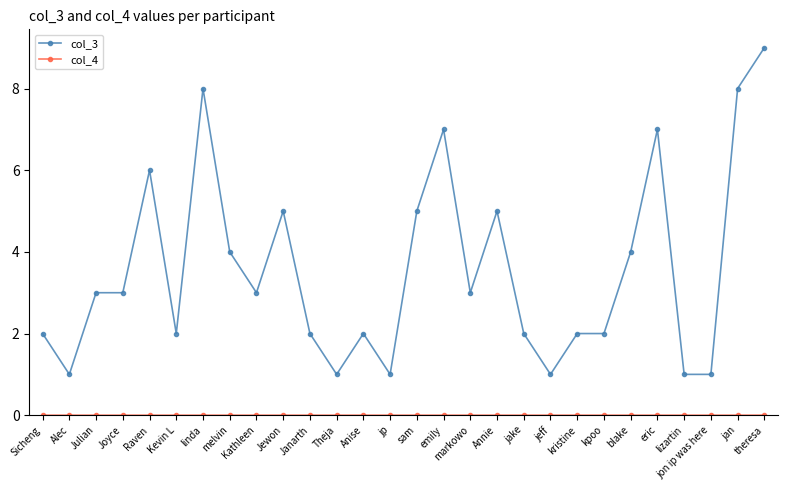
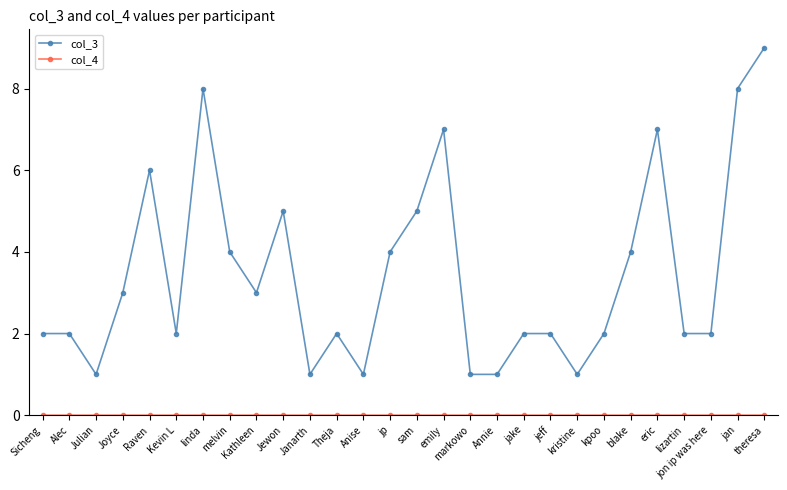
col_3, Alec: 1 -> 2
col_3, Julian: 3 -> 1
col_3, Janarth: 2 -> 1
col_3, Theja: 1 -> 2
col_3, Anise: 2 -> 1
col_3, jp: 1 -> 4
col_3, markowo: 3 -> 1
col_3, Annie: 5 -> 1
col_3, jeff: 1 -> 2
col_3, kristine: 2 -> 1
col_3, lizartin: 1 -> 2
col_3, jon ip was here: 1 -> 2
